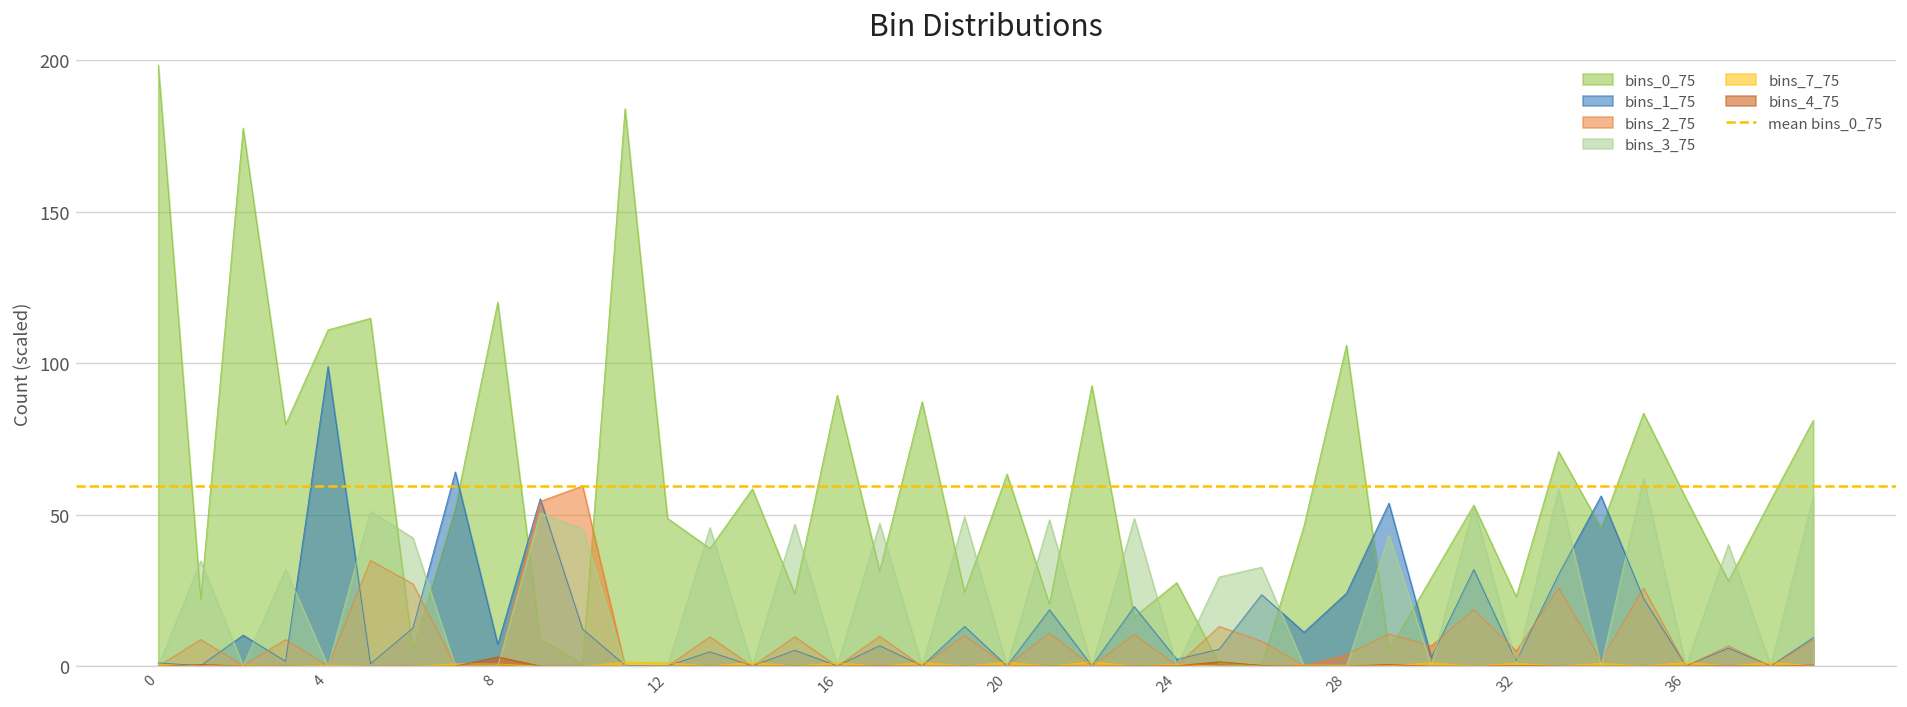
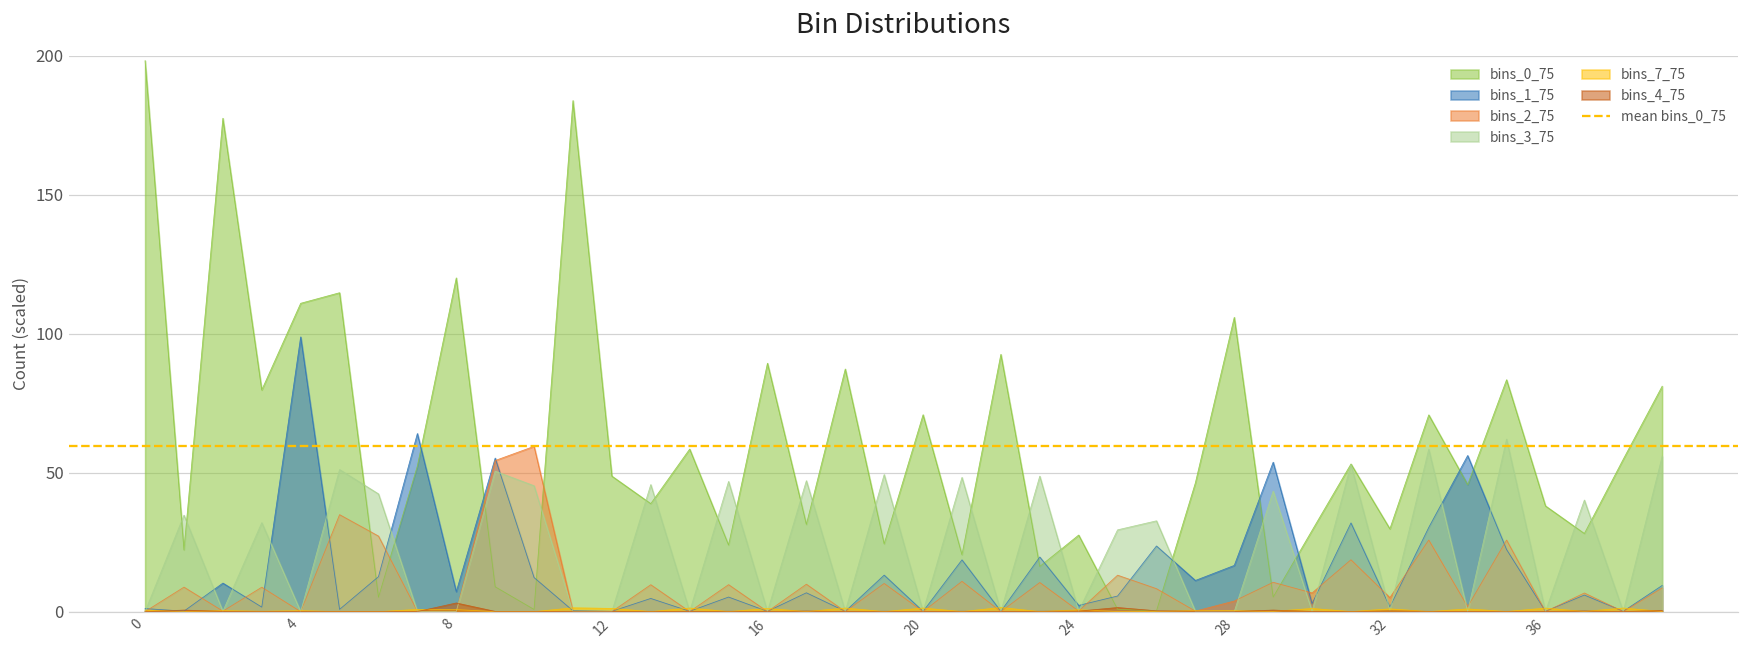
bins_0_75, 20: 63 -> 71
bins_1_75, 28: 24 -> 17
bins_0_75, 32: 23 -> 30
bins_0_75, 36: 55 -> 38
